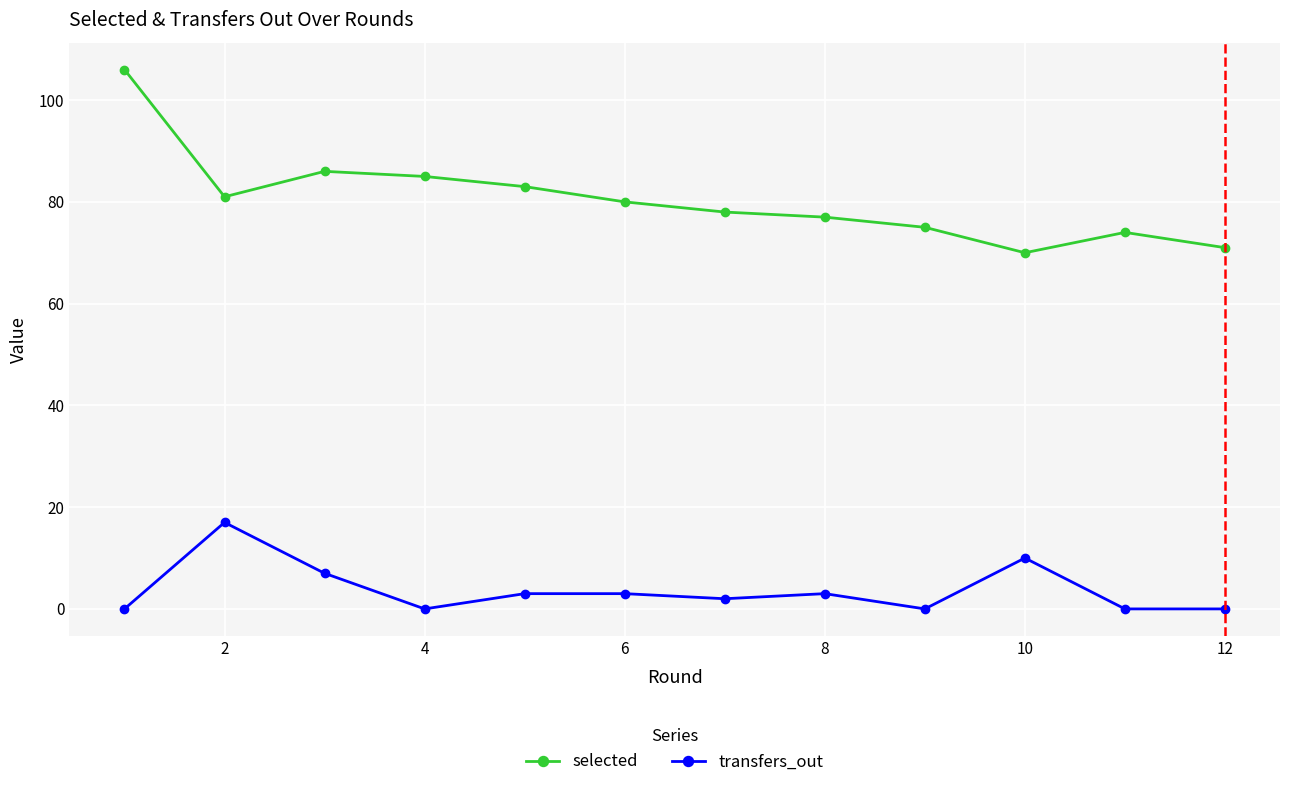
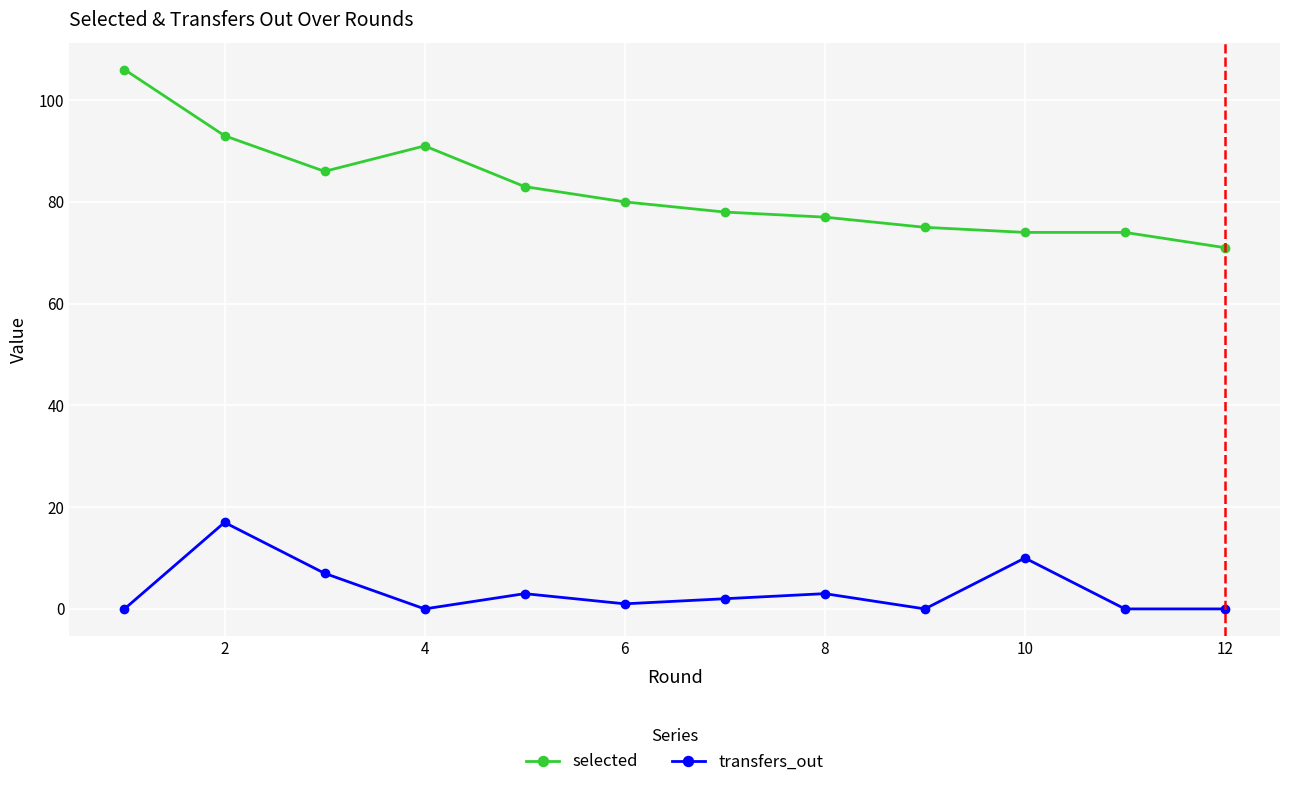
selected, 2: 81 -> 93
selected, 4: 85 -> 91
transfers_out, 6: 3 -> 1
selected, 10: 70 -> 74
